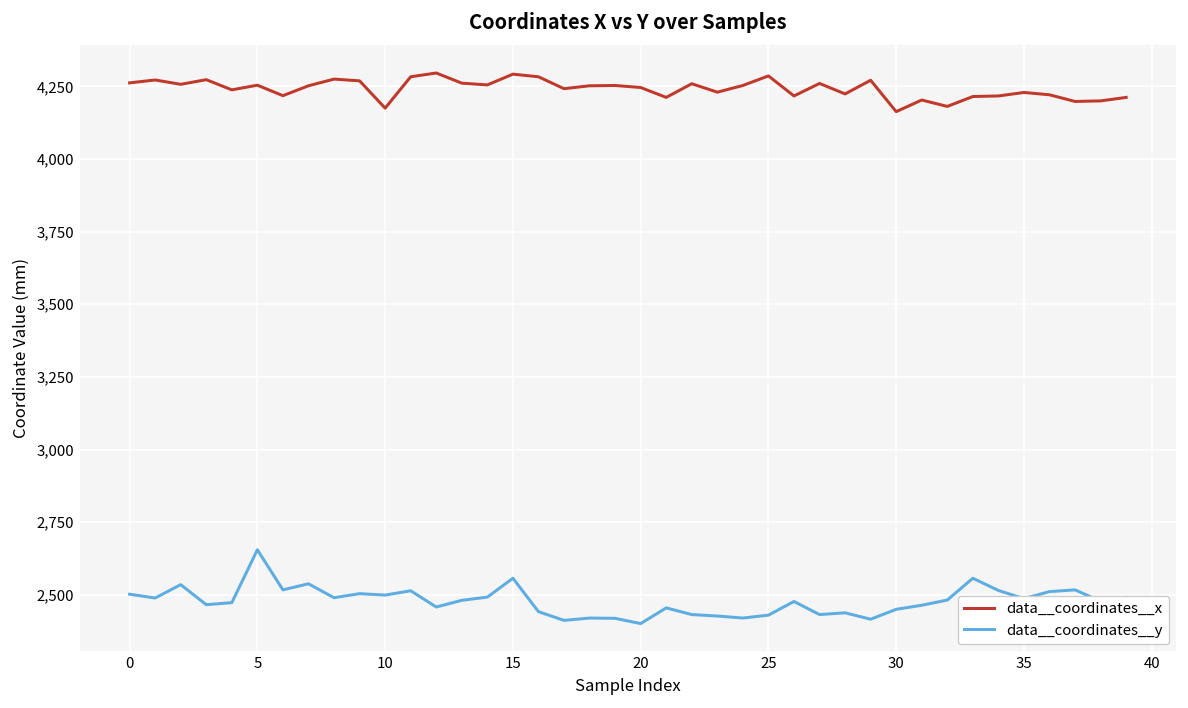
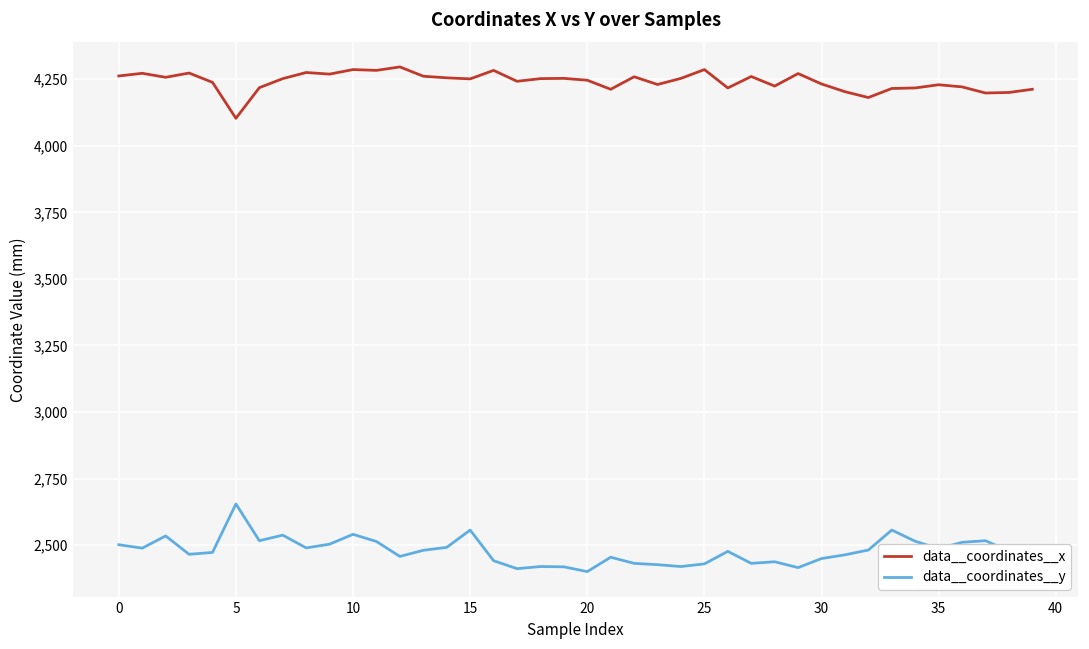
data__coordinates__x, 5: 4,250 -> 4,100
data__coordinates__x, 10: 4,180 -> 4,290
data__coordinates__y, 10: 2,500 -> 2,540
data__coordinates__x, 15: 4,290 -> 4,250
data__coordinates__x, 30: 4,160 -> 4,230
